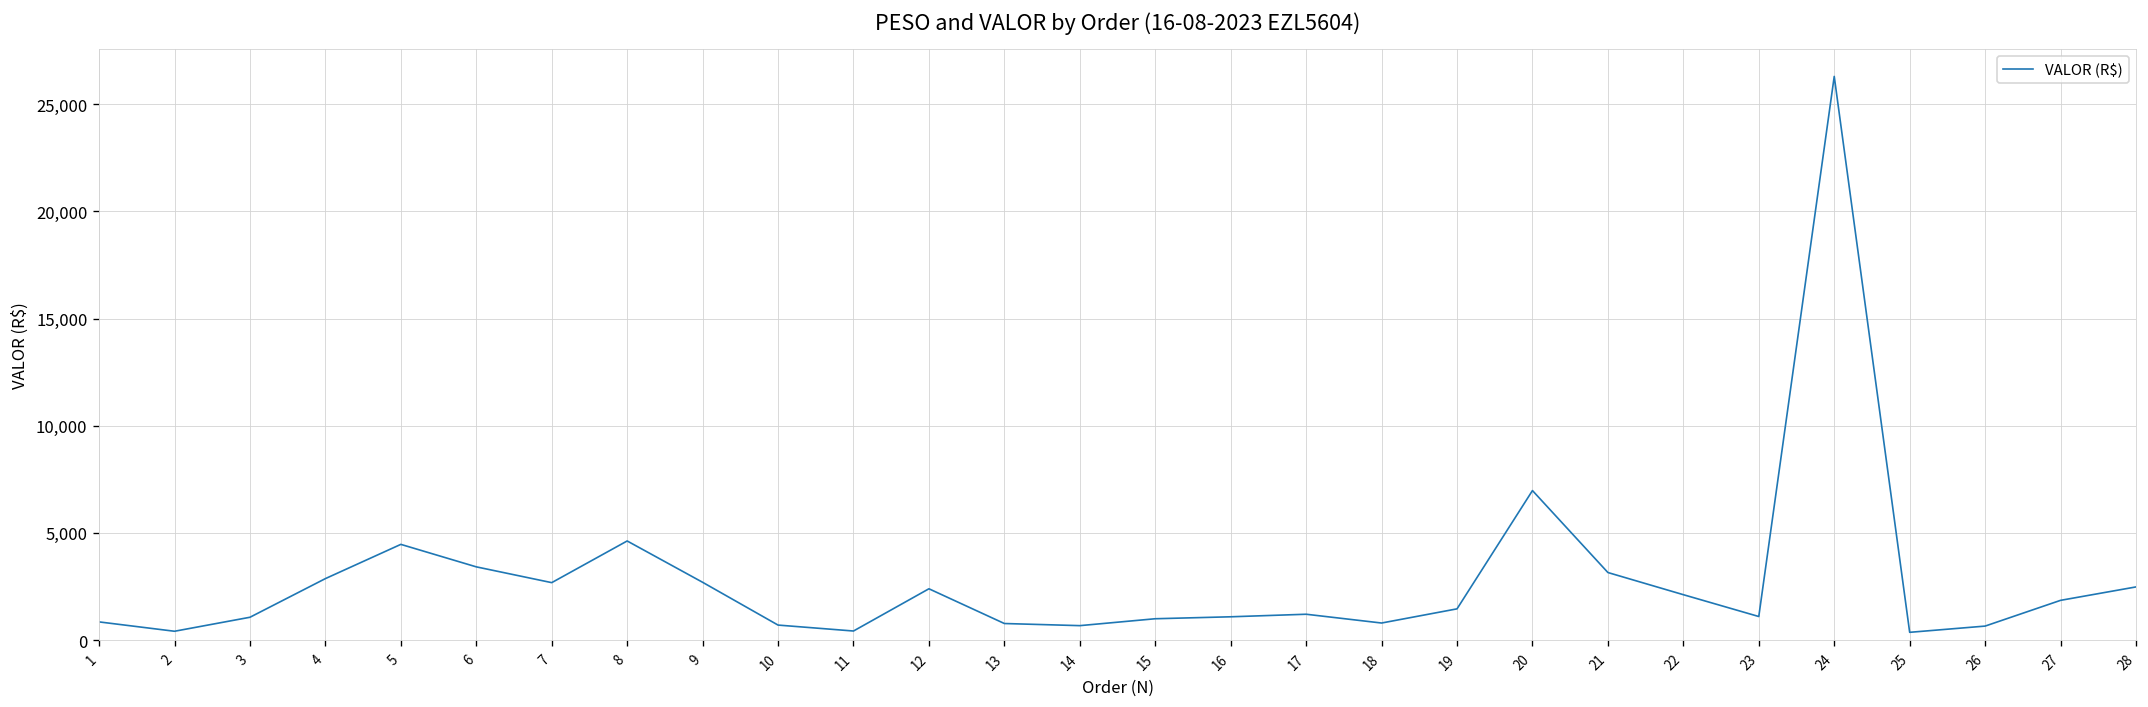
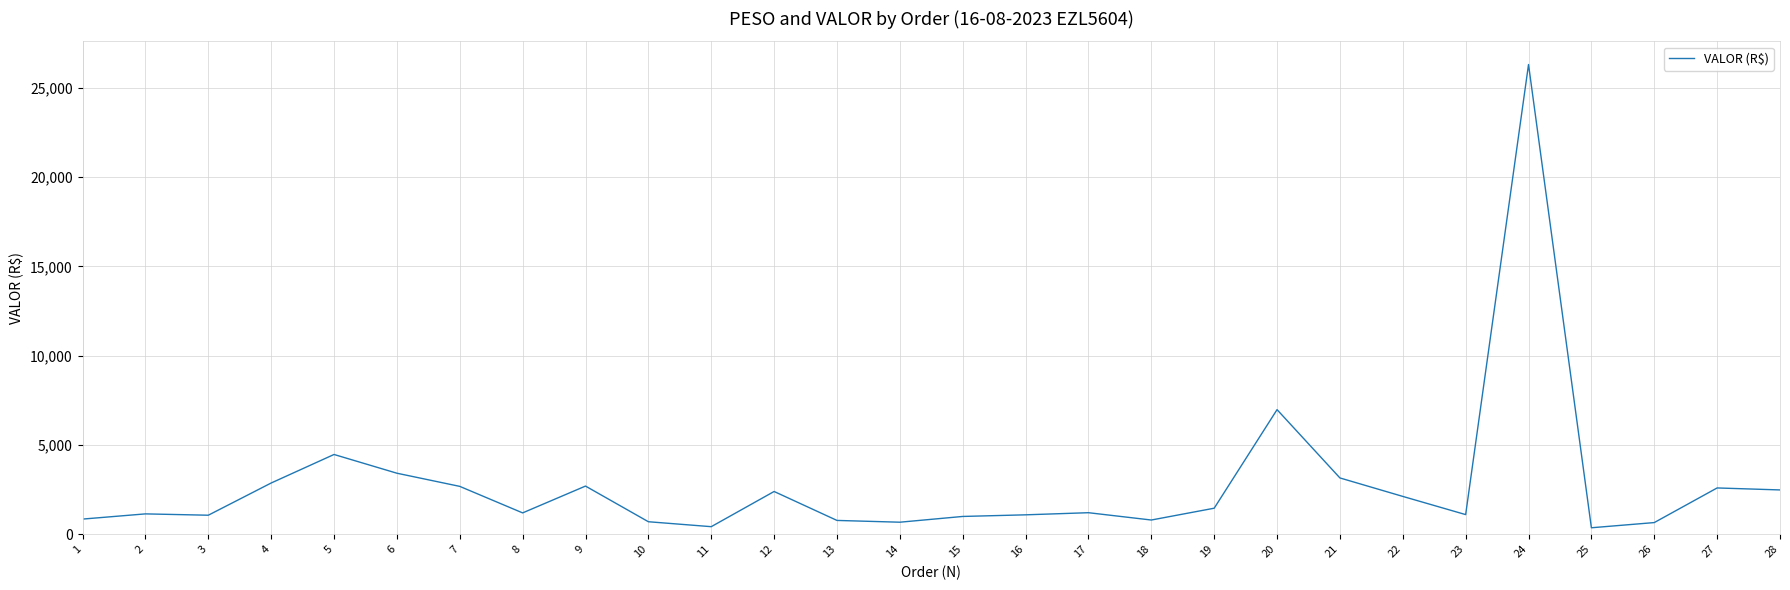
2: 400 -> 1,100
8: 4,600 -> 1,200
27: 1,900 -> 2,600
